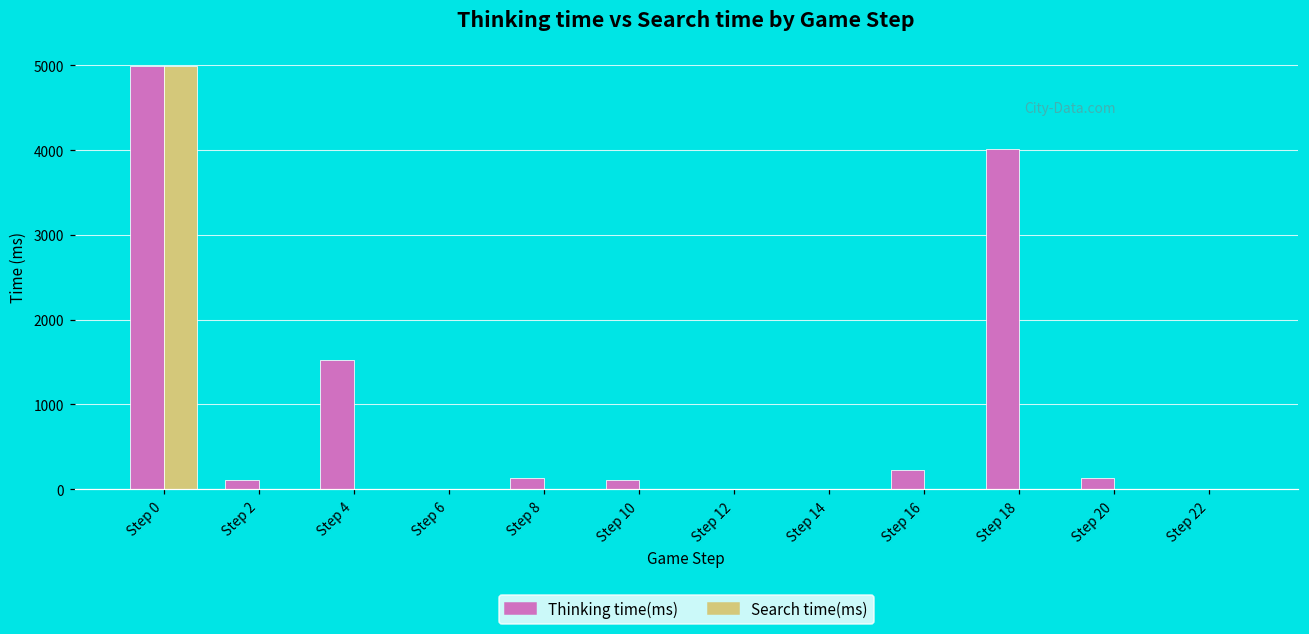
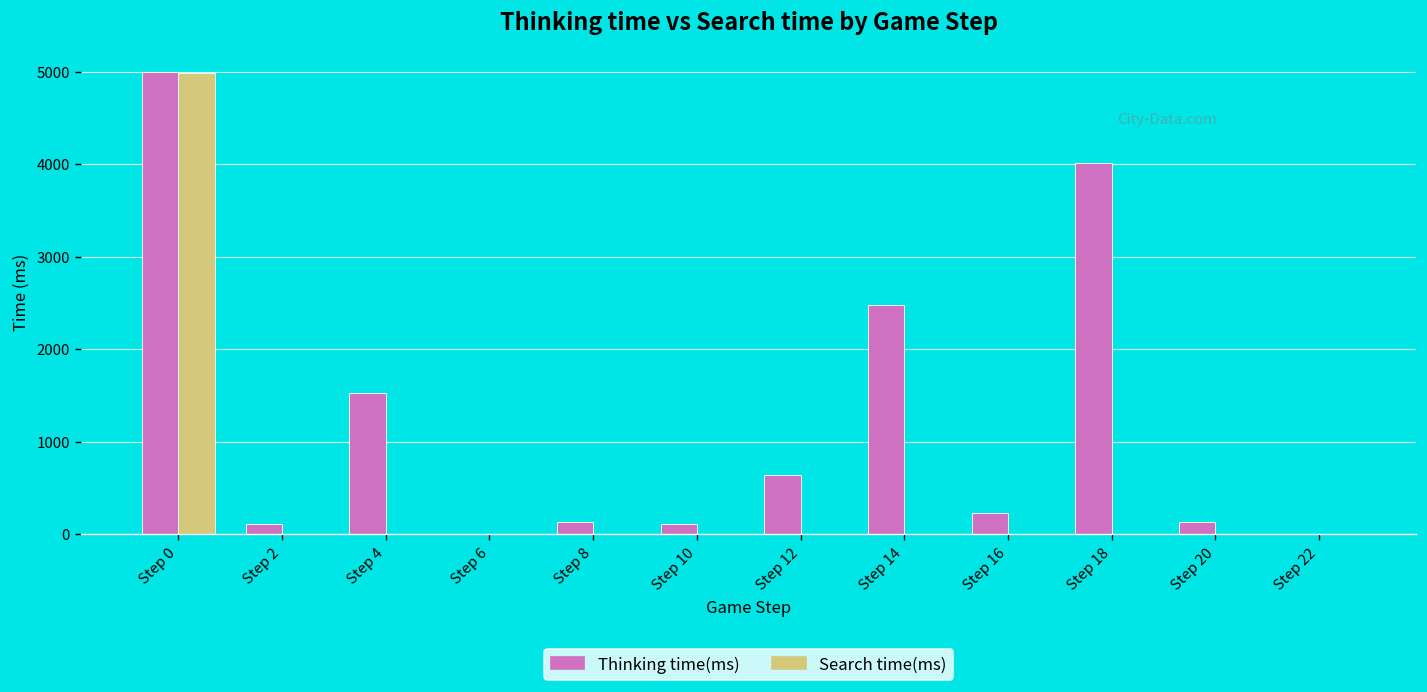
Thinking time(ms), Step 12: 0 -> 600
Thinking time(ms), Step 14: 0 -> 2500
